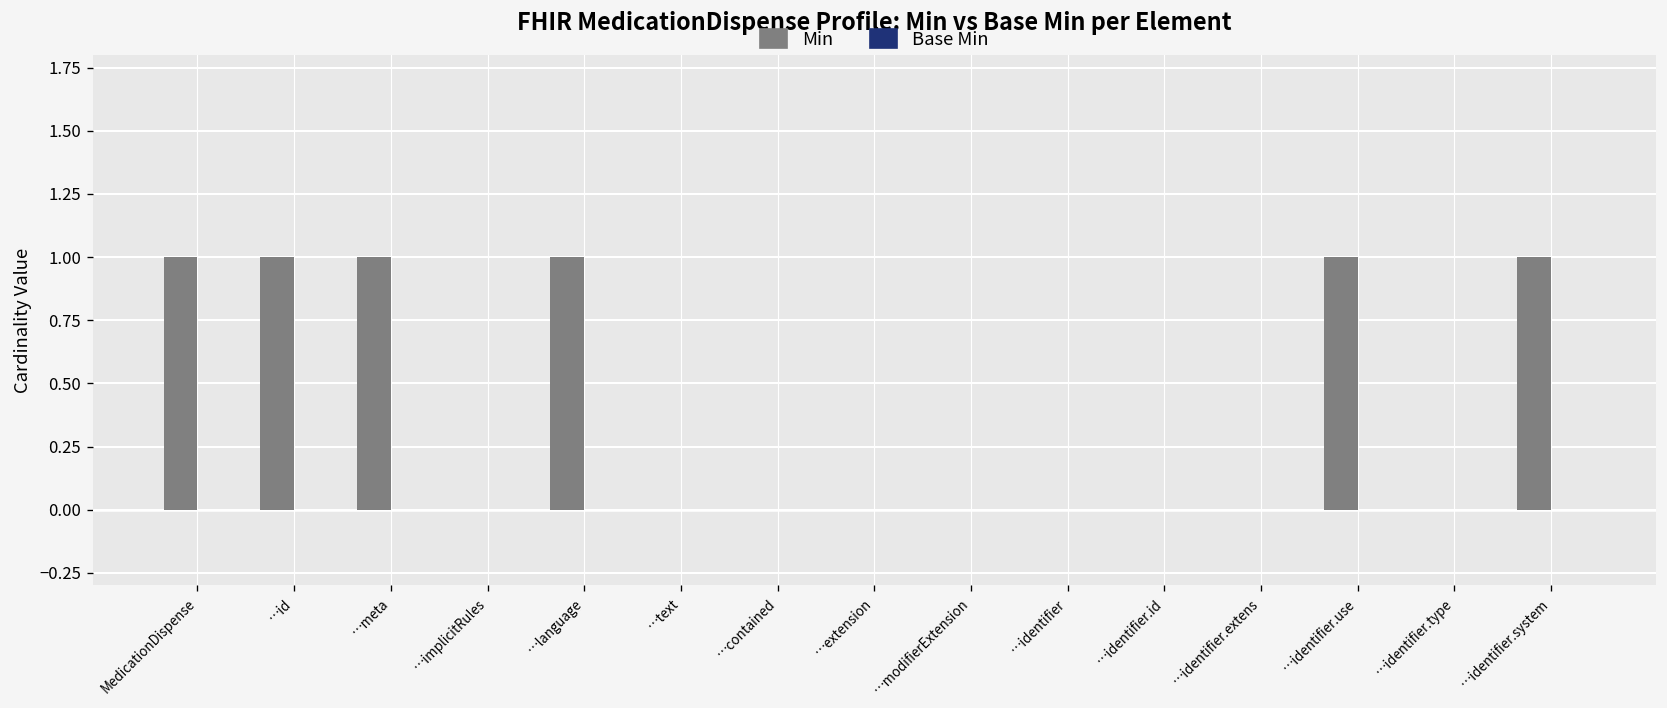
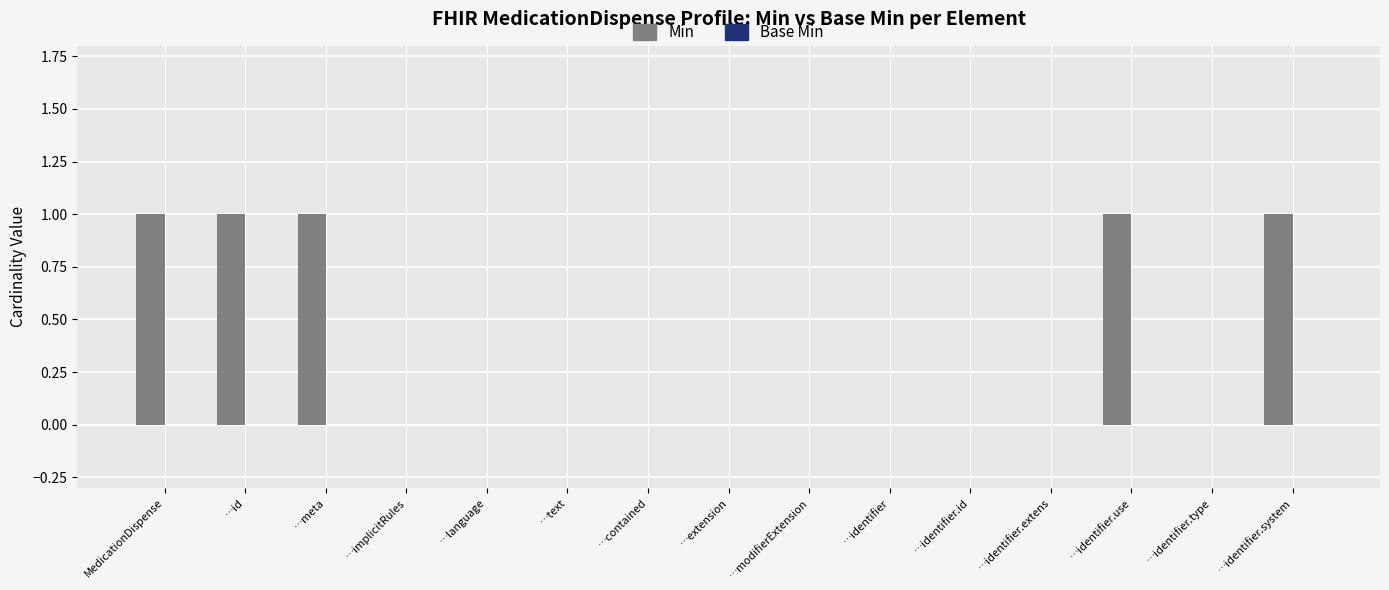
Min, …language: 1 -> 0
